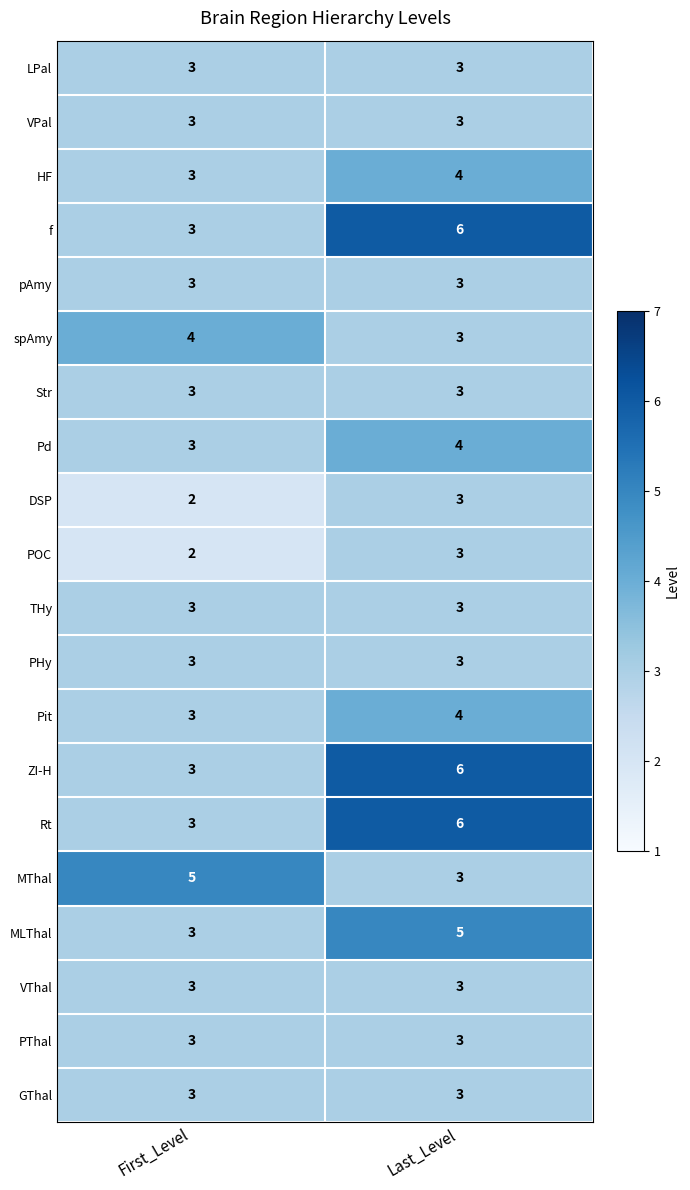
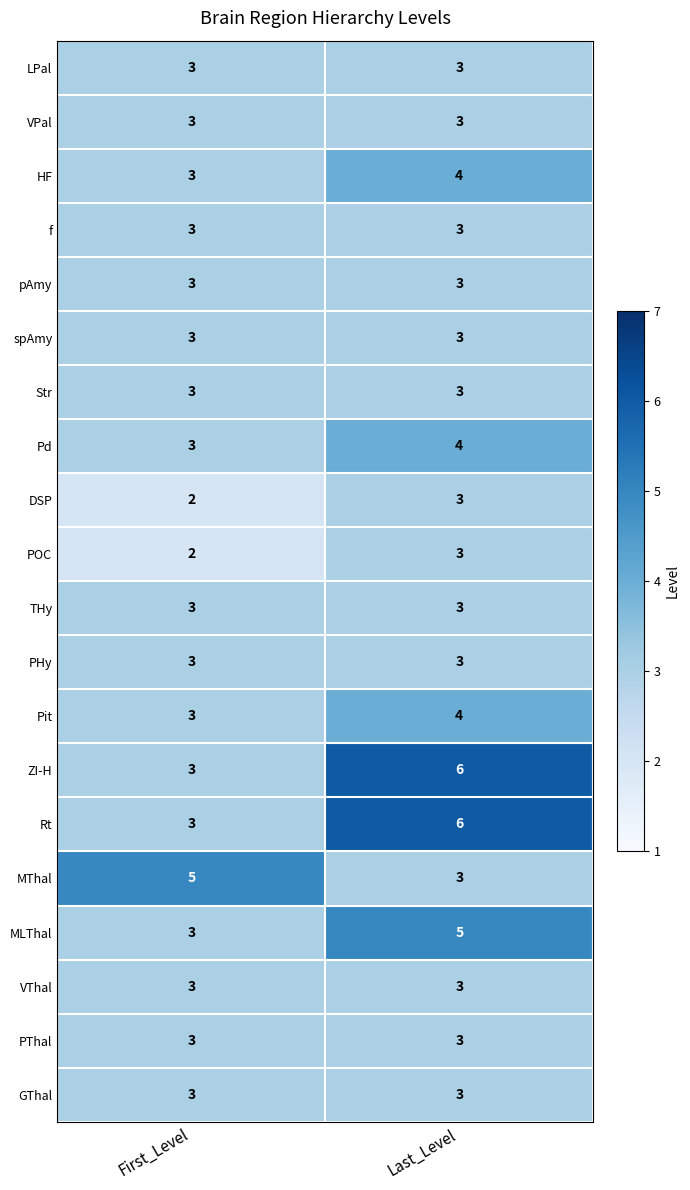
f, Last_Level: 6 -> 3
spAmy, First_Level: 4 -> 3
